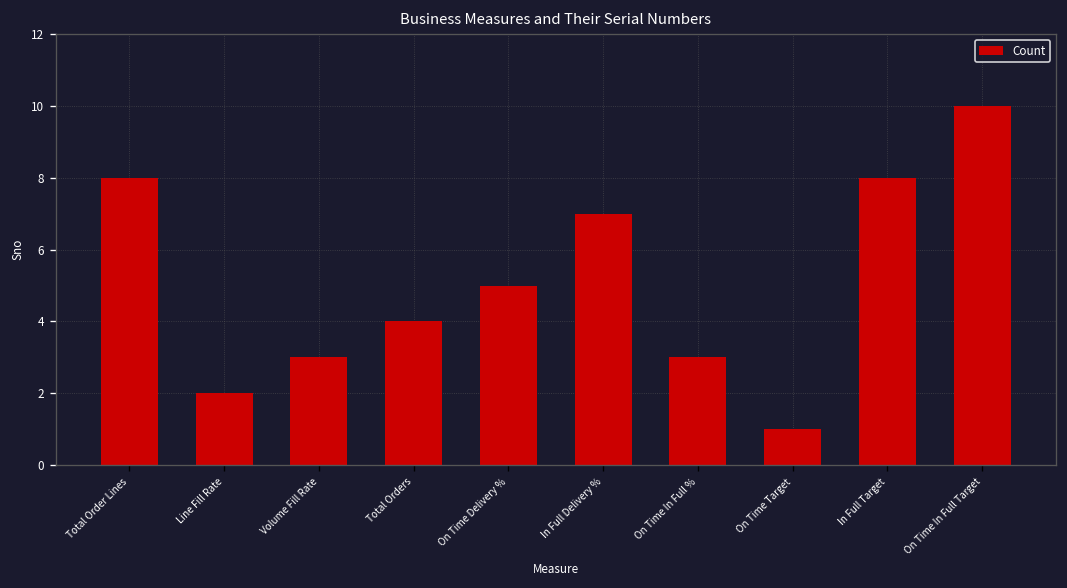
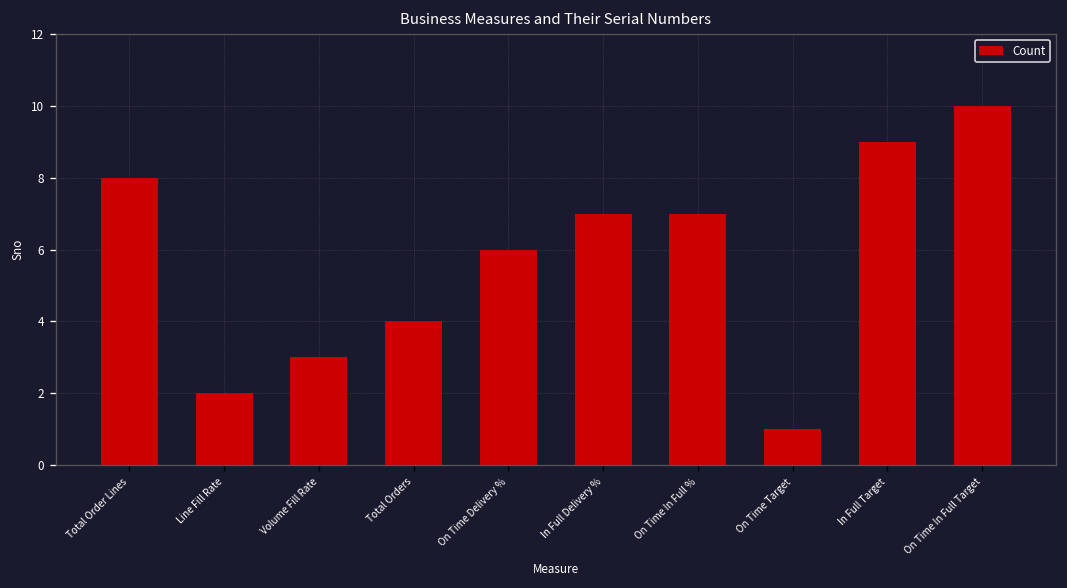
On Time Delivery %: 5 -> 6
On Time In Full %: 3 -> 7
In Full Target: 8 -> 9
